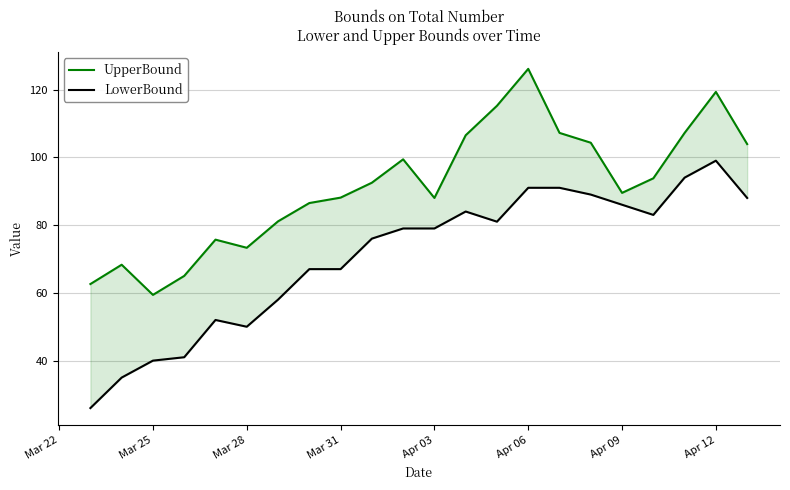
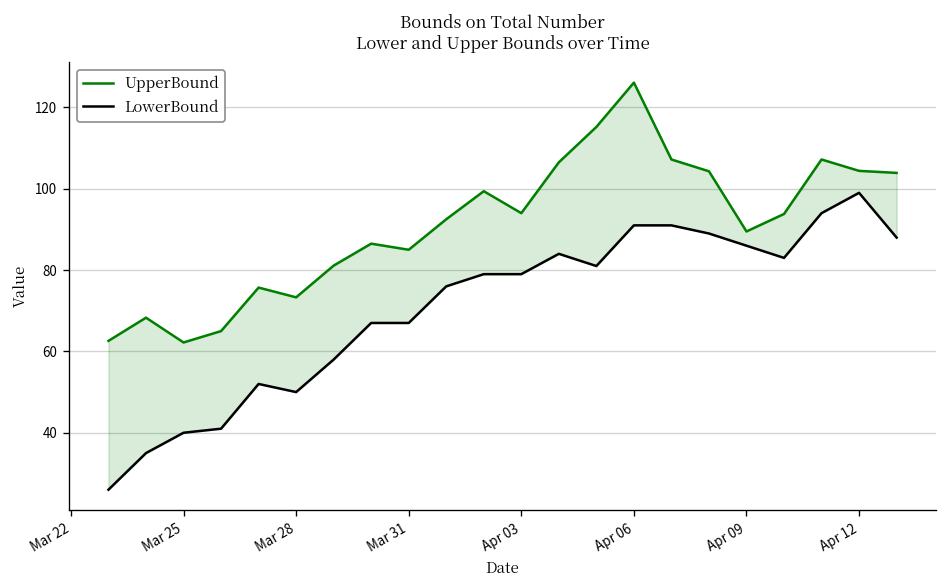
UpperBound, Mar 25: 59 -> 62
UpperBound, Mar 31: 88 -> 85
UpperBound, Apr 03: 88 -> 94
UpperBound, Apr 12: 119 -> 104
